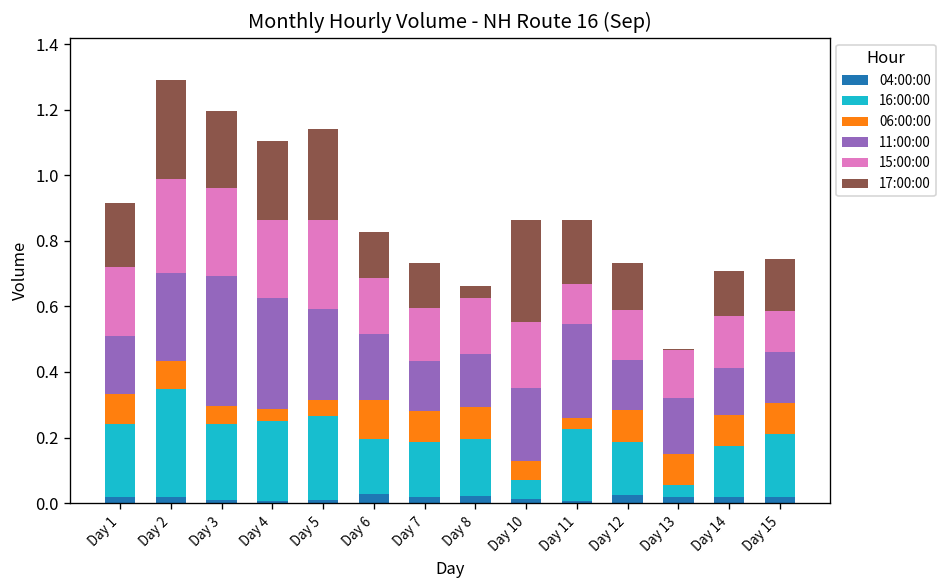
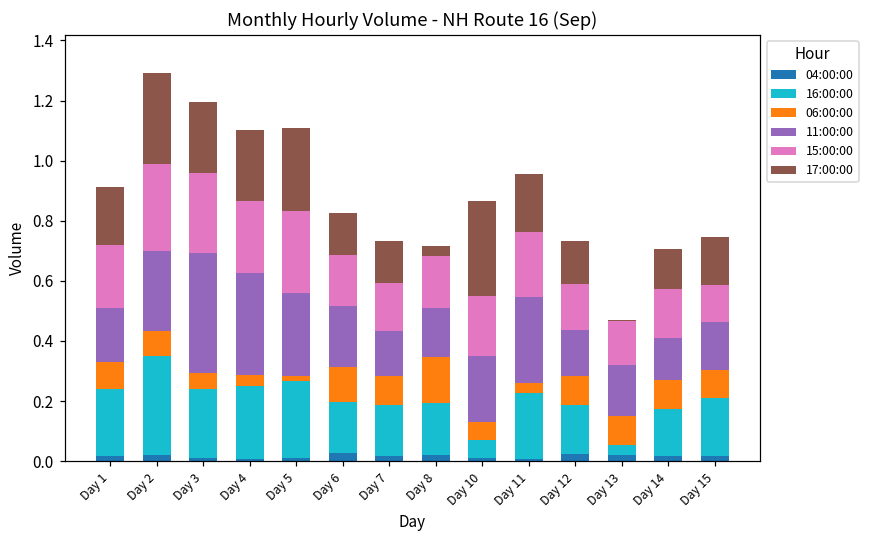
06:00:00, Day 5: 0.05 -> 0.02
06:00:00, Day 8: 0.10 -> 0.15
15:00:00, Day 11: 0.12 -> 0.22
